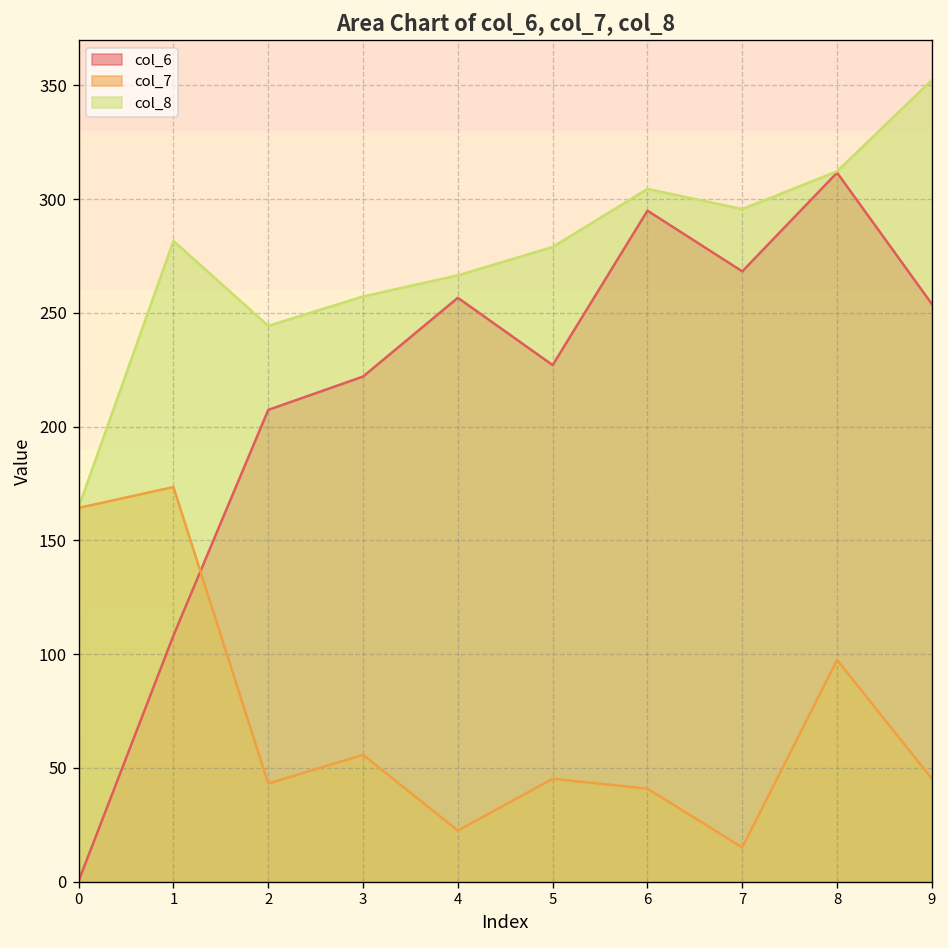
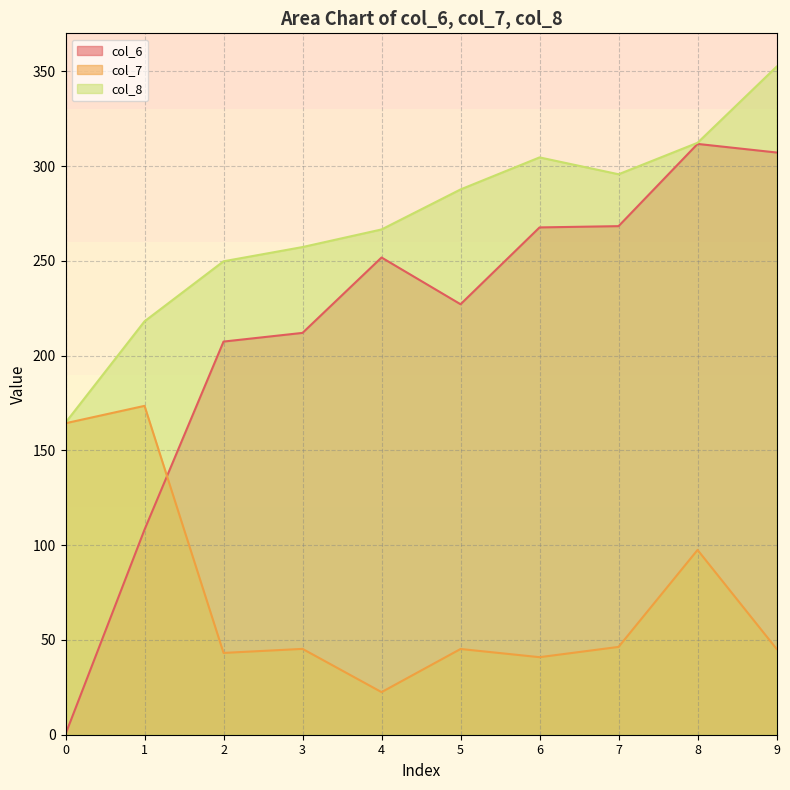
col_8, 1: 282 -> 218
col_8, 2: 244 -> 250
col_6, 3: 222 -> 212
col_7, 3: 56 -> 45
col_6, 4: 257 -> 252
col_8, 5: 279 -> 288
col_6, 6: 295 -> 268
col_7, 7: 15 -> 46
col_6, 9: 254 -> 307
